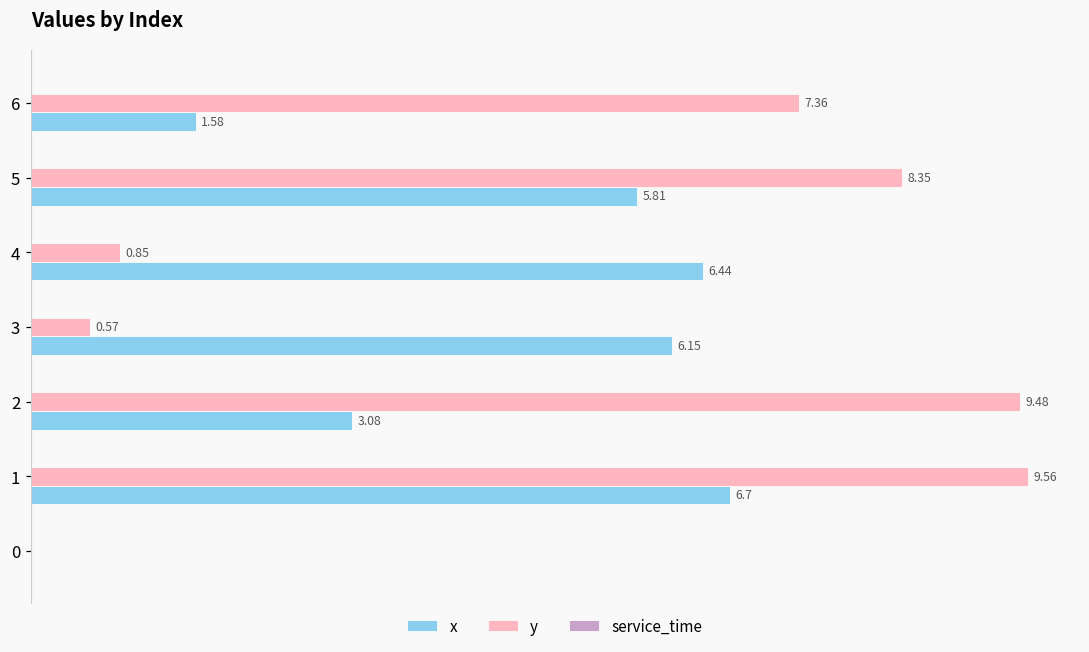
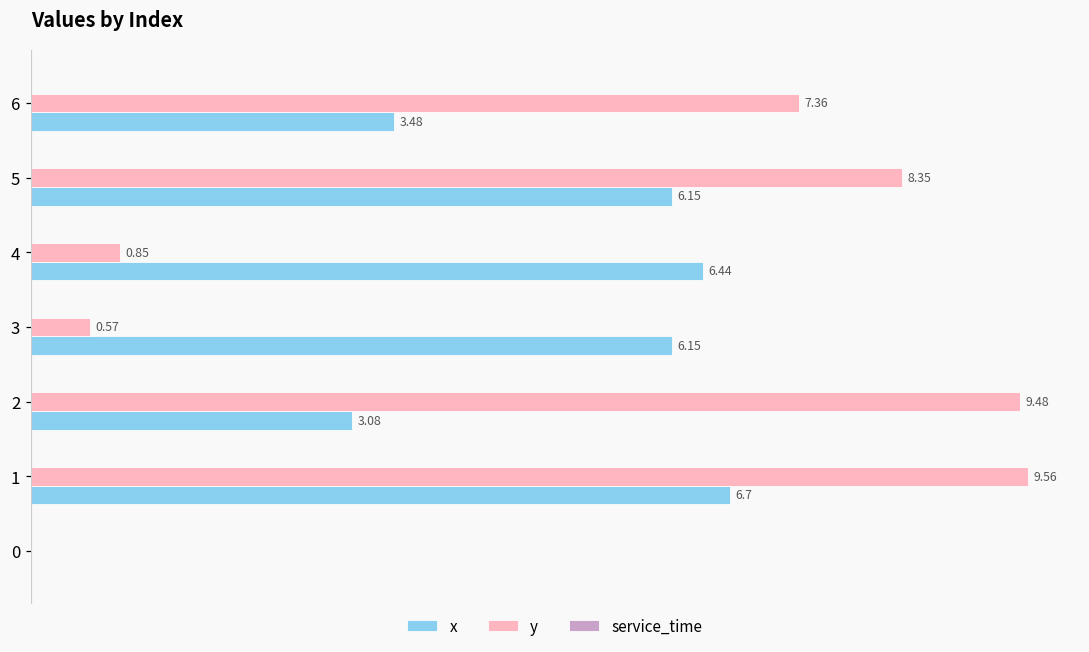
x, 6: 1.58 -> 3.48
x, 5: 5.81 -> 6.15
